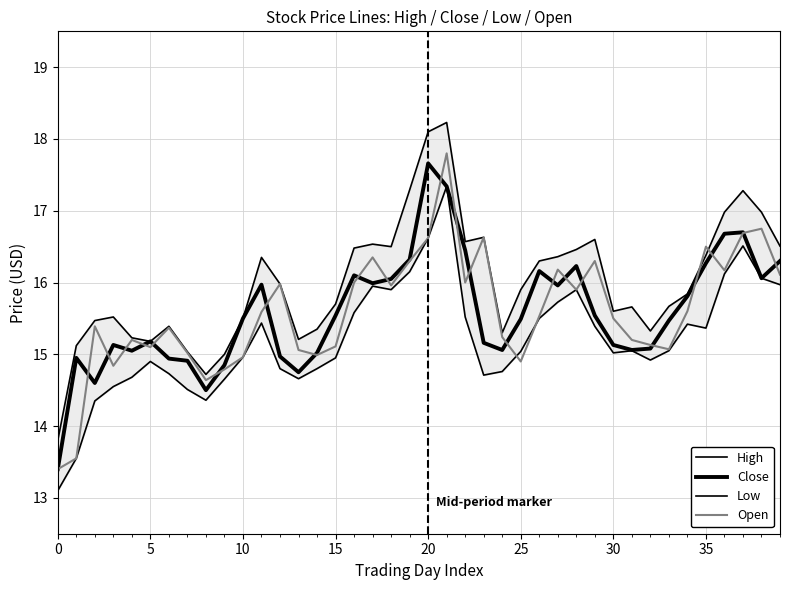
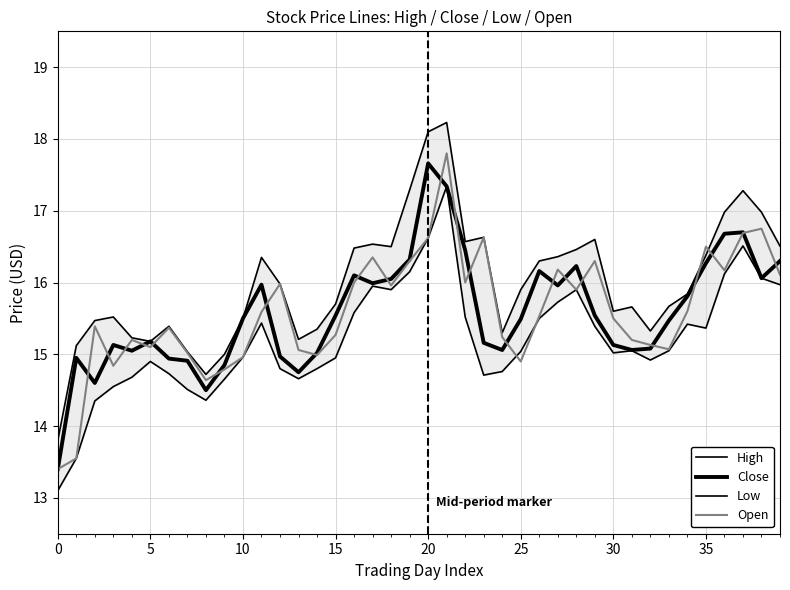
Open, 15: 15.1 -> 15.3
